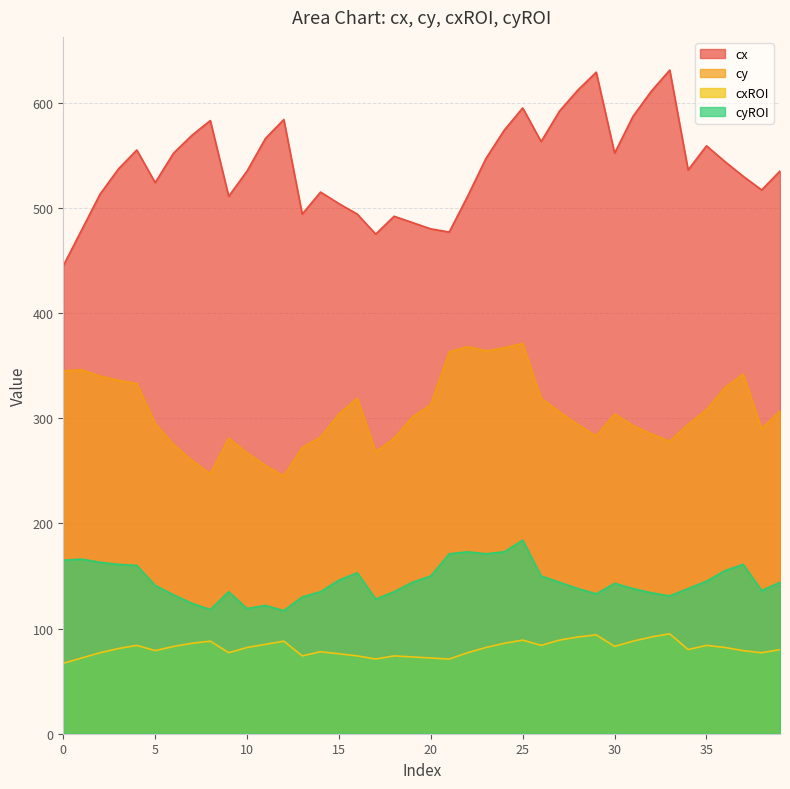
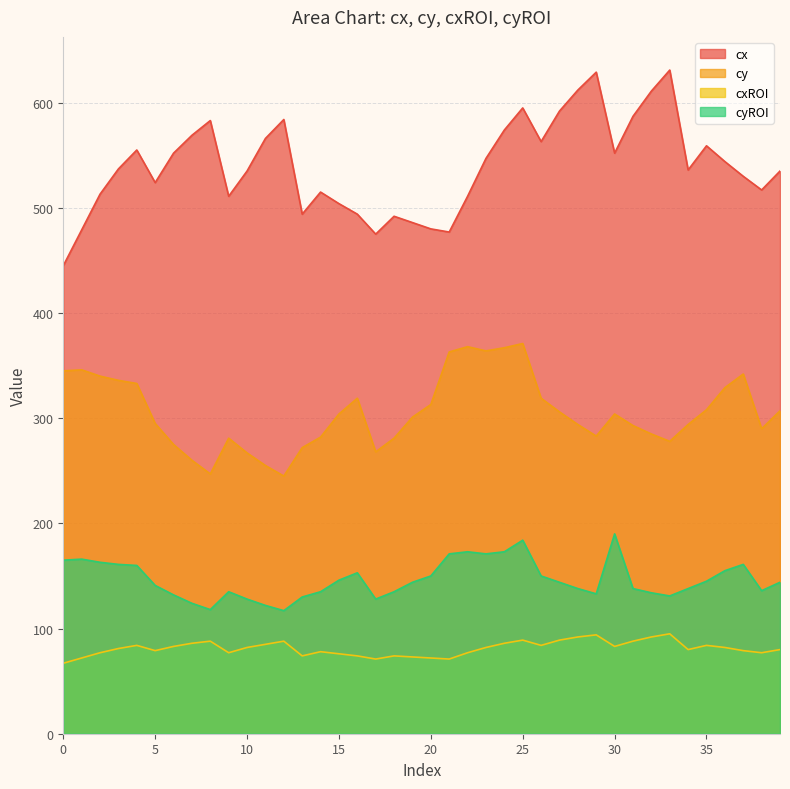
cyROI, 10: 119 -> 128
cyROI, 30: 143 -> 190
